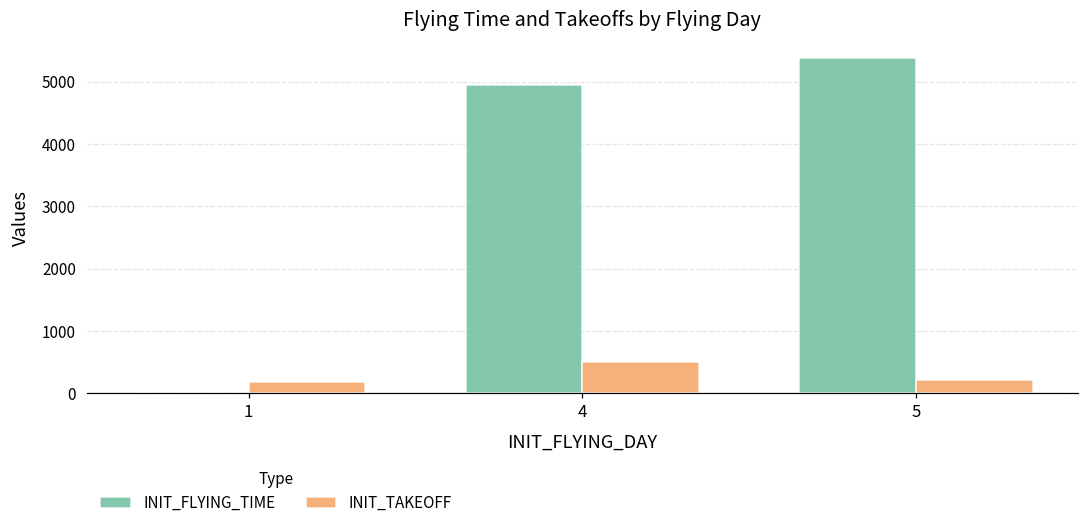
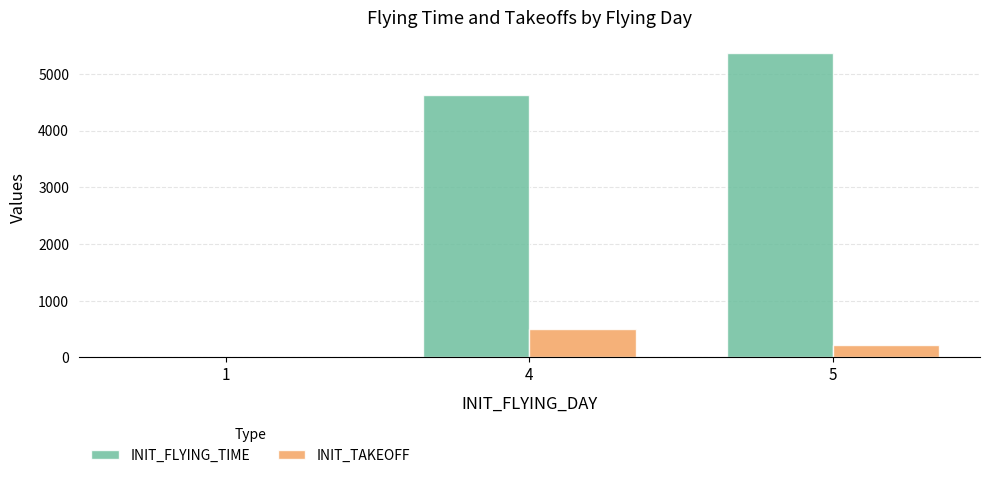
INIT_TAKEOFF, 1: 200 -> 0
INIT_FLYING_TIME, 4: 4900 -> 4600
